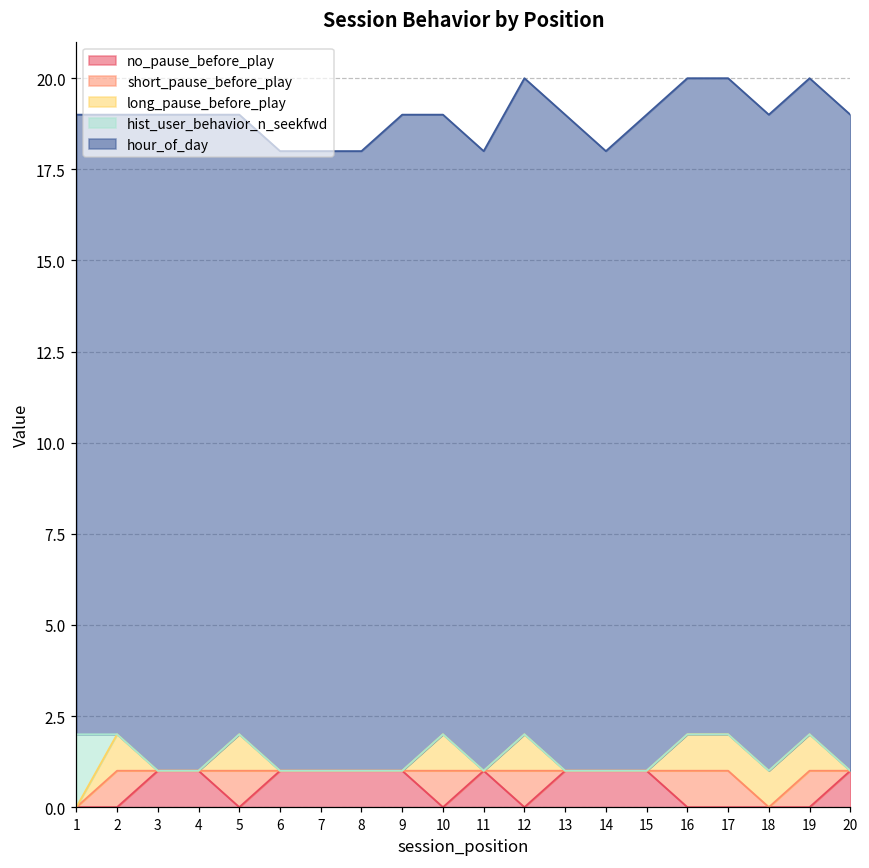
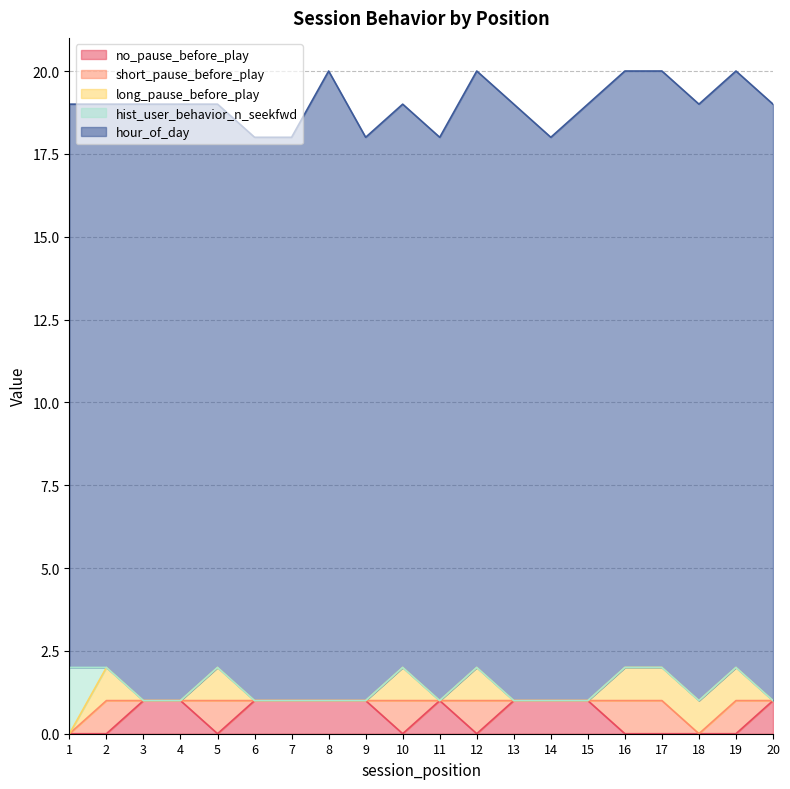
hour_of_day, 8: 17 -> 19
hour_of_day, 9: 18 -> 17
